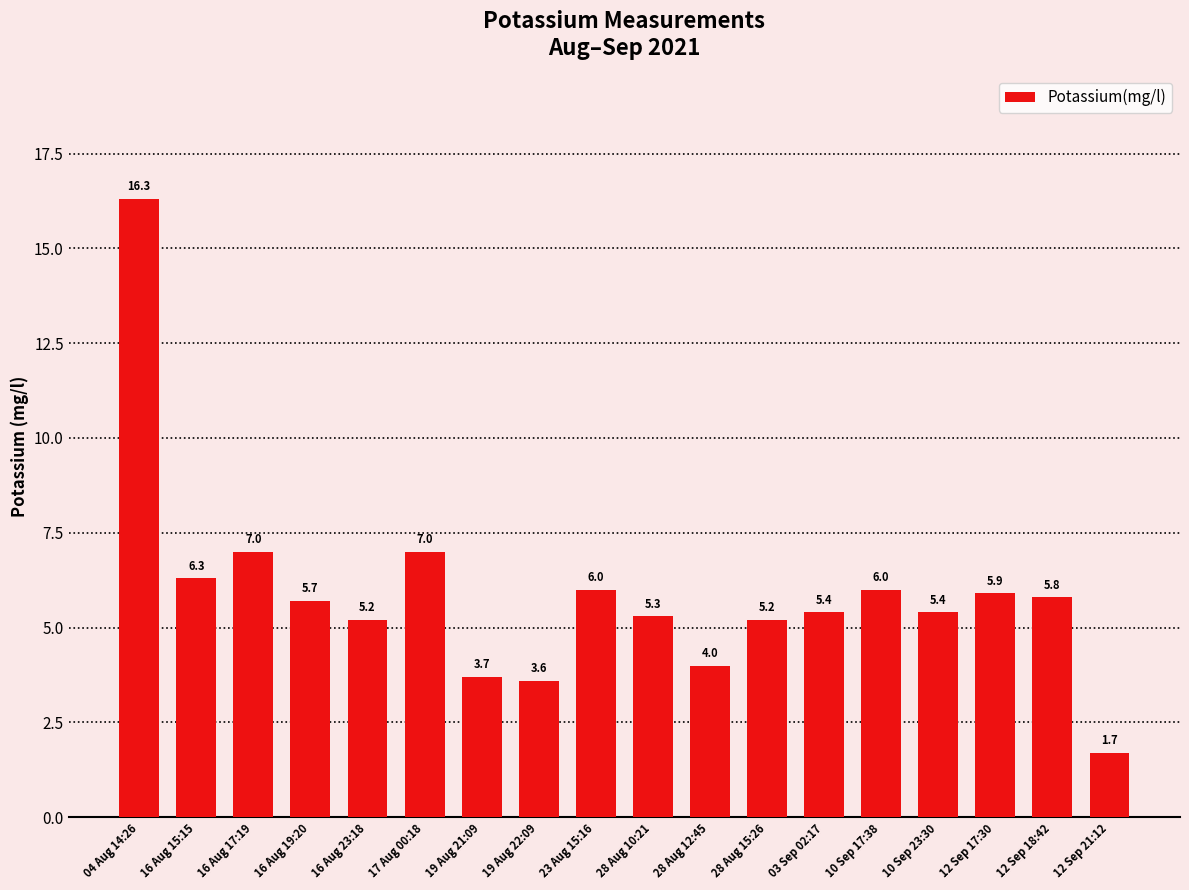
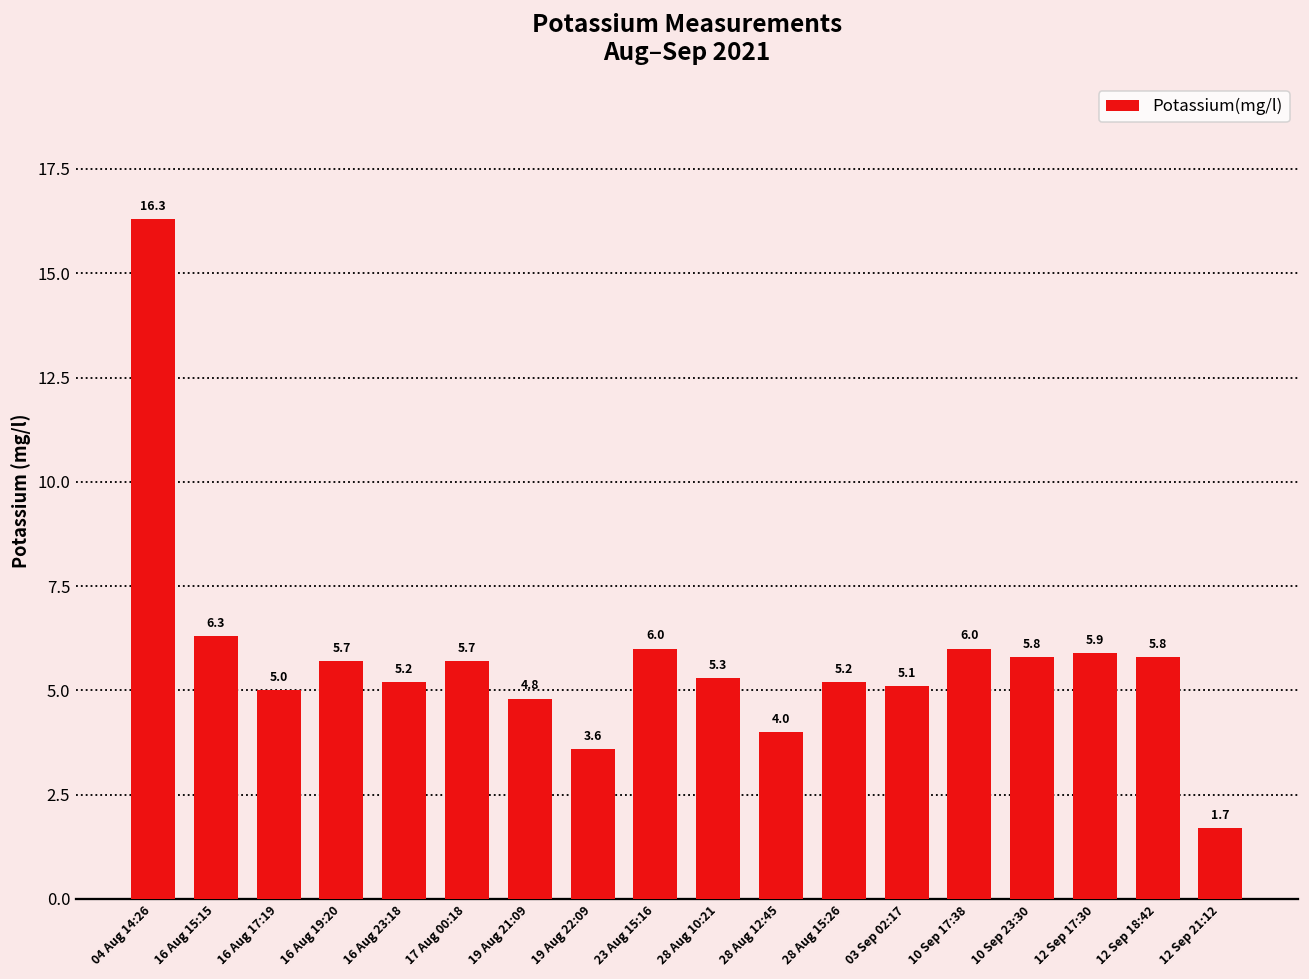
16 Aug 17:19: 7.0 -> 5.0
17 Aug 00:18: 7.0 -> 5.7
19 Aug 21:09: 3.7 -> 4.8
03 Sep 02:17: 5.4 -> 5.1
10 Sep 23:30: 5.4 -> 5.8
